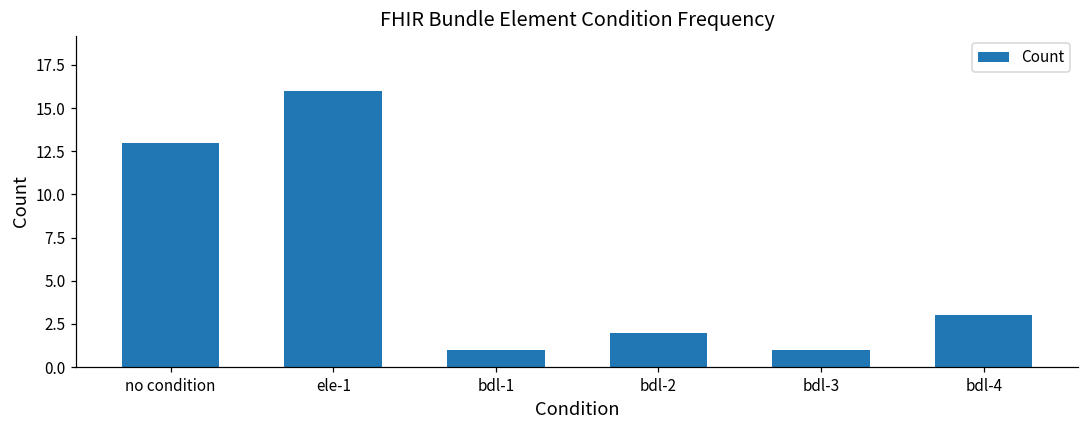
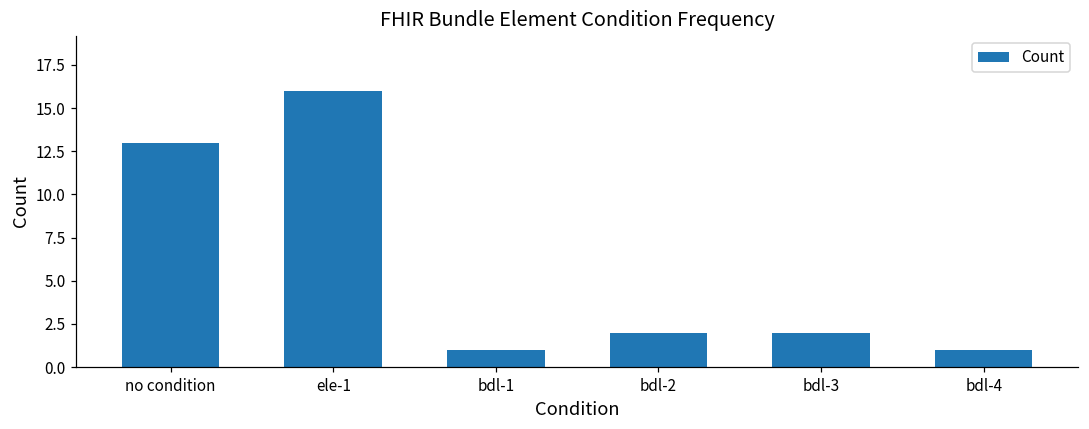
bdl-3: 1 -> 2
bdl-4: 3 -> 1
